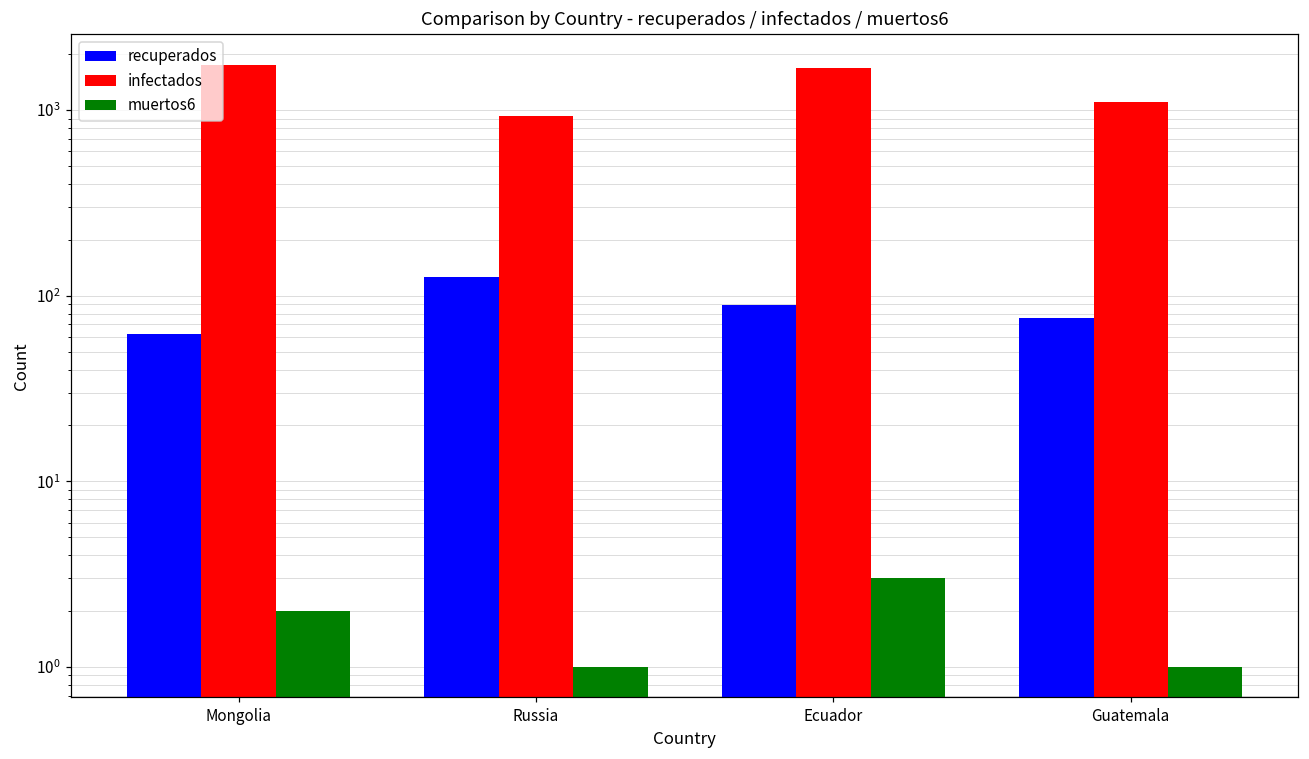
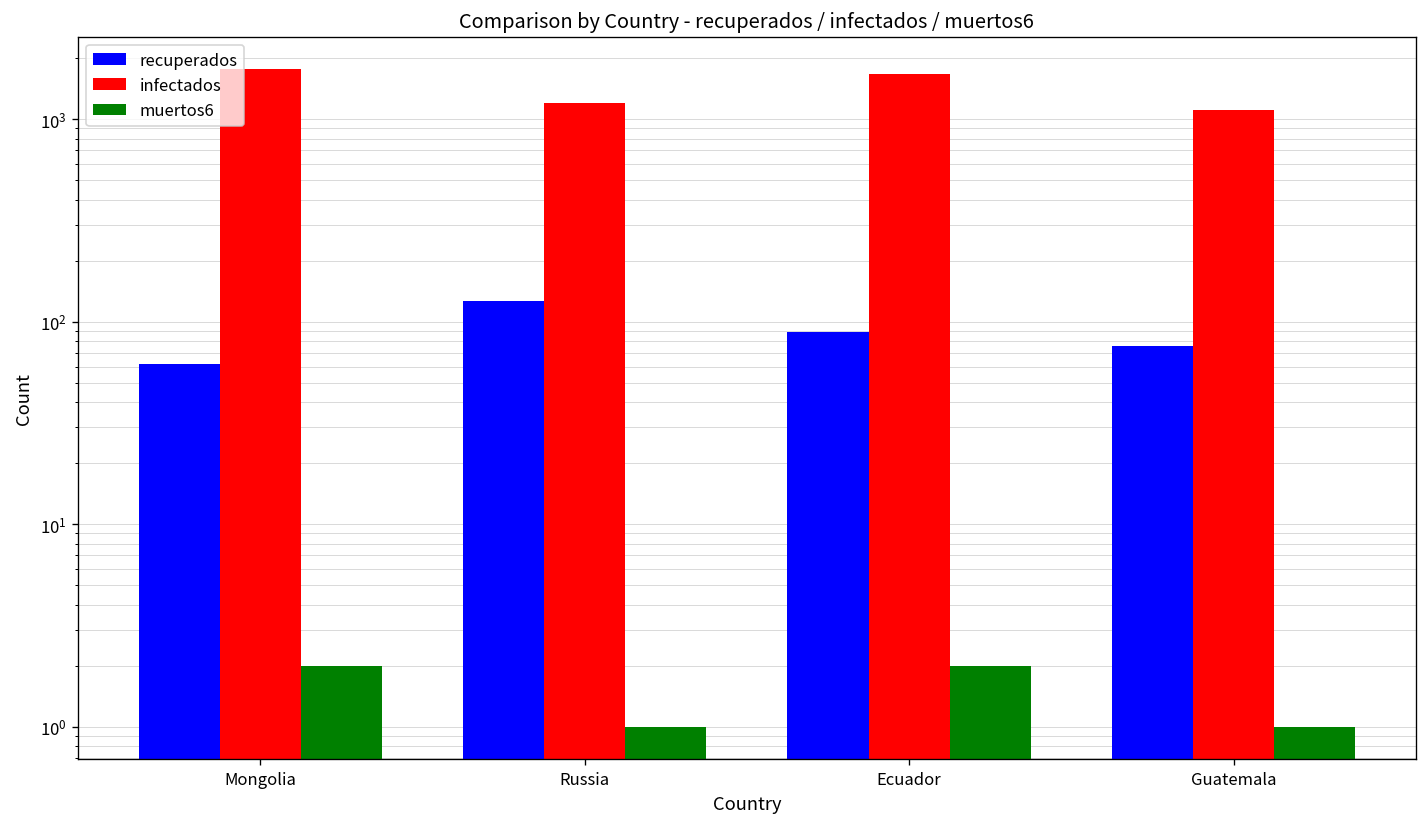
infectados, Russia: 900 -> 1200
muertos6, Ecuador: 3 -> 2
